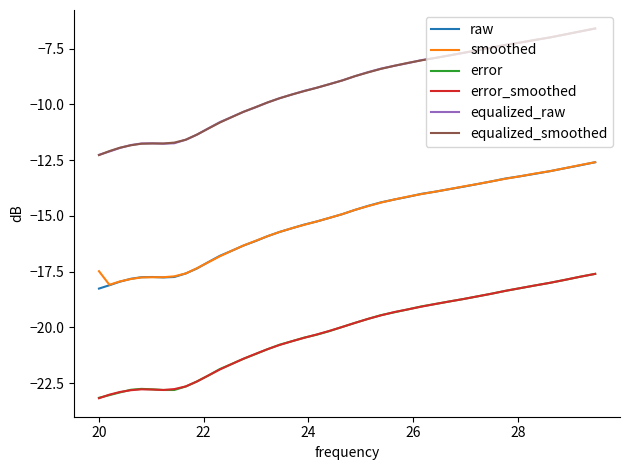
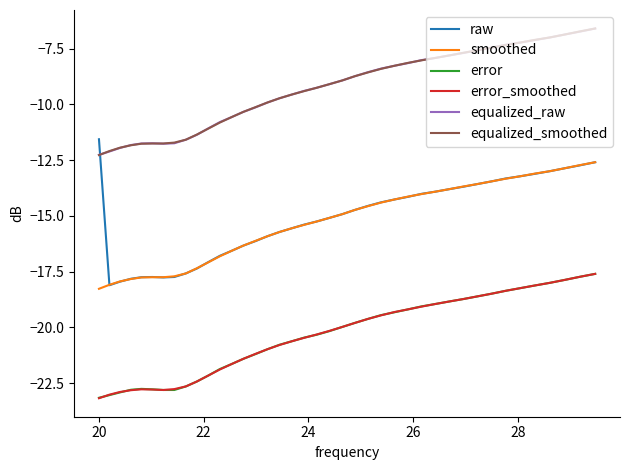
raw, 20: -18.3 -> -11.6
smoothed, 20: -17.5 -> -18.3
